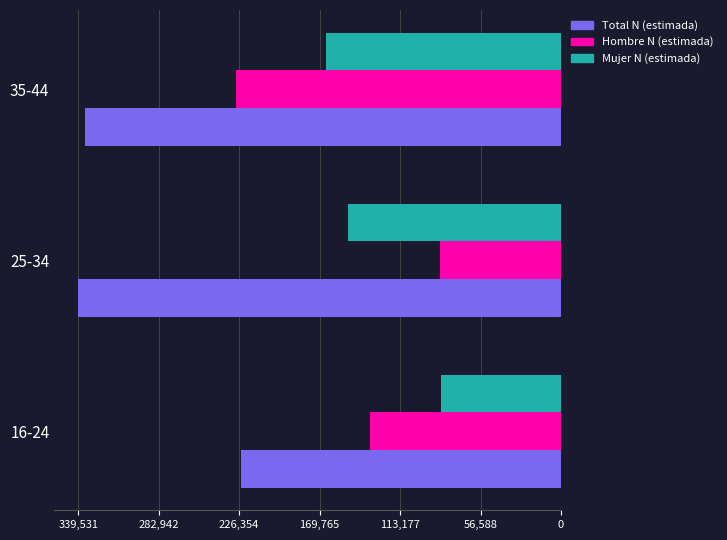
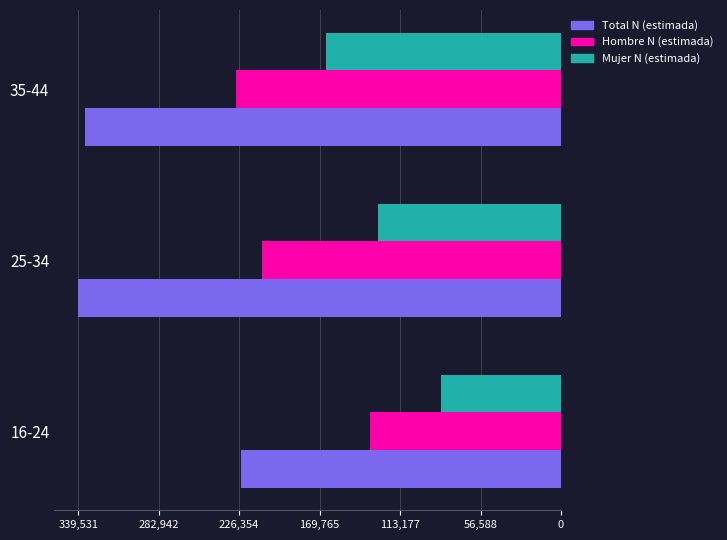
Mujer N (estimada), 25-34: 150,000 -> 129,000
Hombre N (estimada), 25-34: 85,000 -> 211,000
